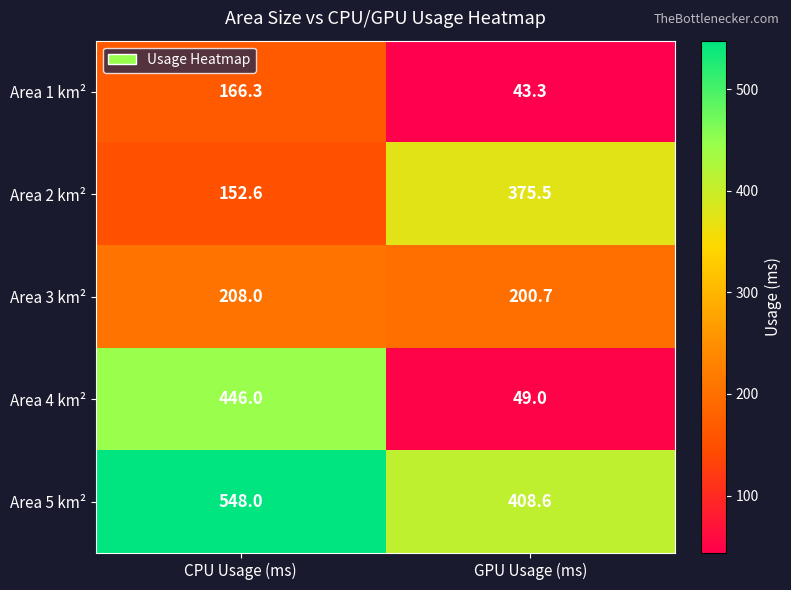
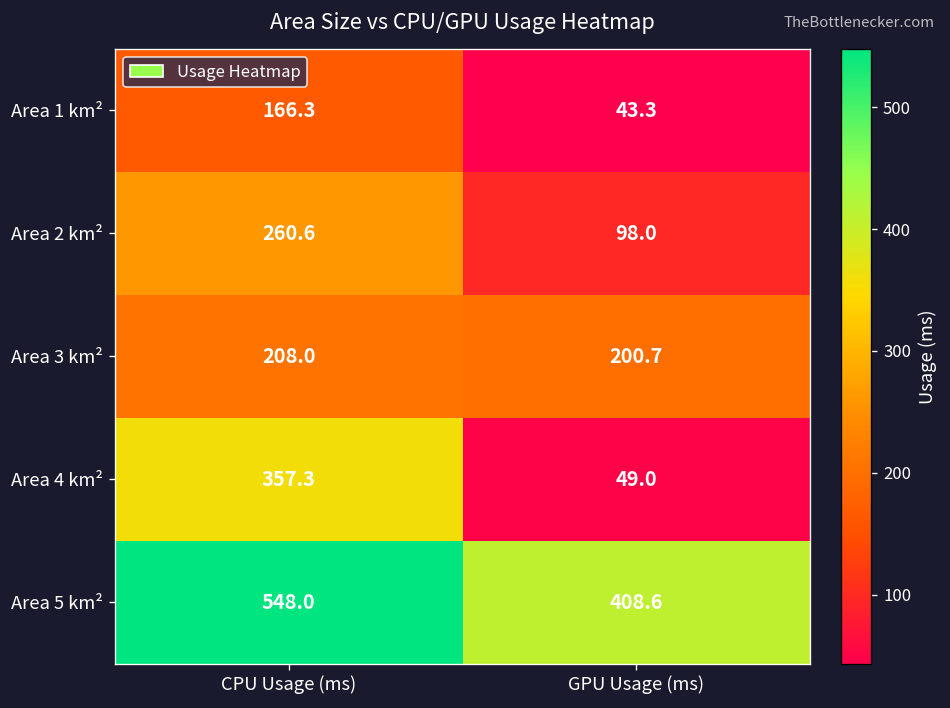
Area 2 km², CPU Usage (ms): 152.6 -> 260.6
Area 2 km², GPU Usage (ms): 375.5 -> 98.0
Area 4 km², CPU Usage (ms): 446.0 -> 357.3
